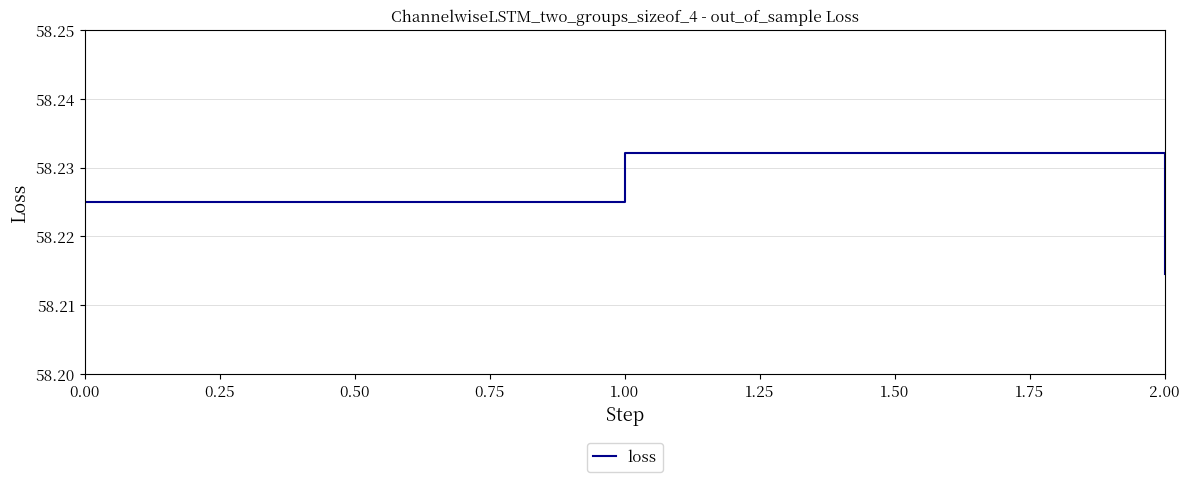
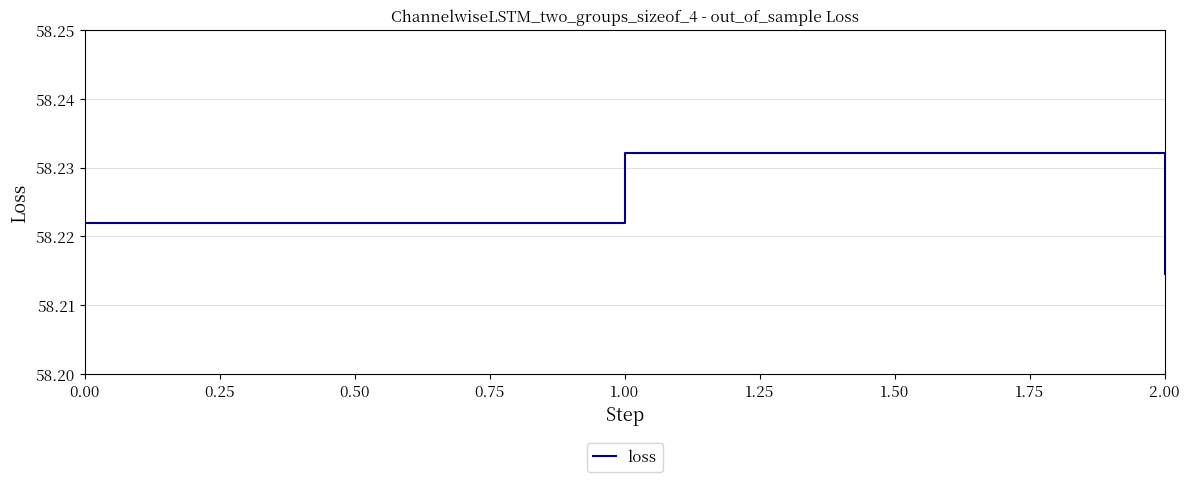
0.00: 58.225 -> 58.222
